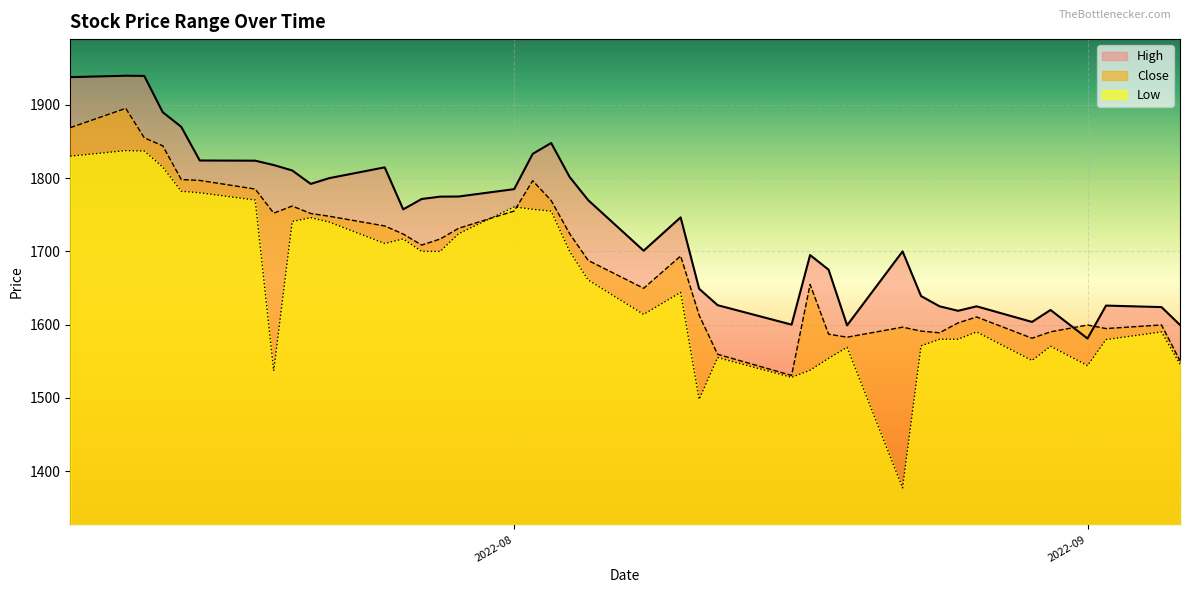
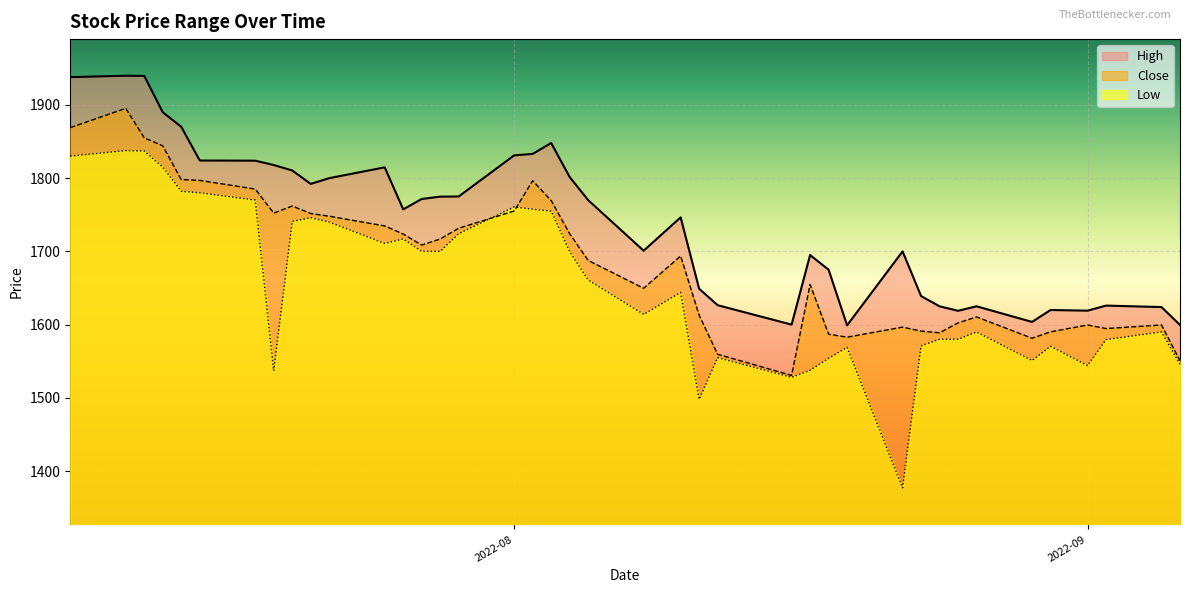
High, 2022-08: 1790 -> 1830
High, 2022-09: 1580 -> 1620
